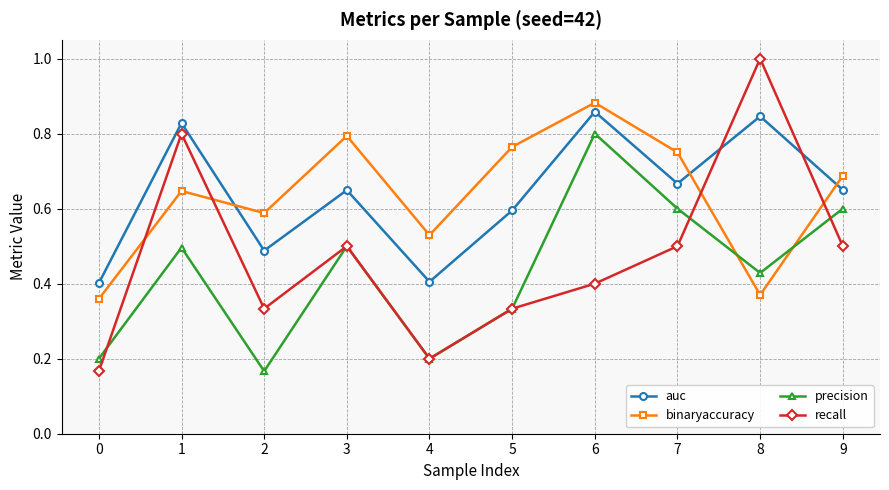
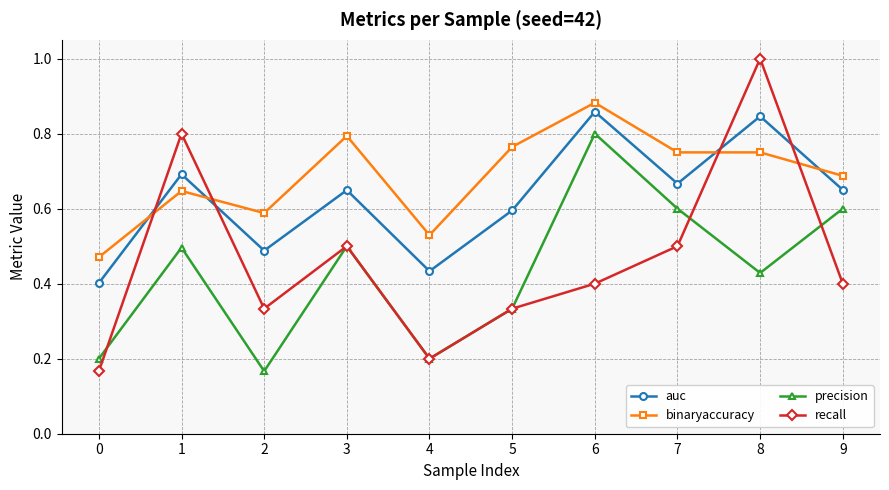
binaryaccuracy, 0: 0.36 -> 0.47
auc, 1: 0.83 -> 0.69
auc, 4: 0.41 -> 0.43
binaryaccuracy, 8: 0.37 -> 0.75
recall, 9: 0.5 -> 0.4
